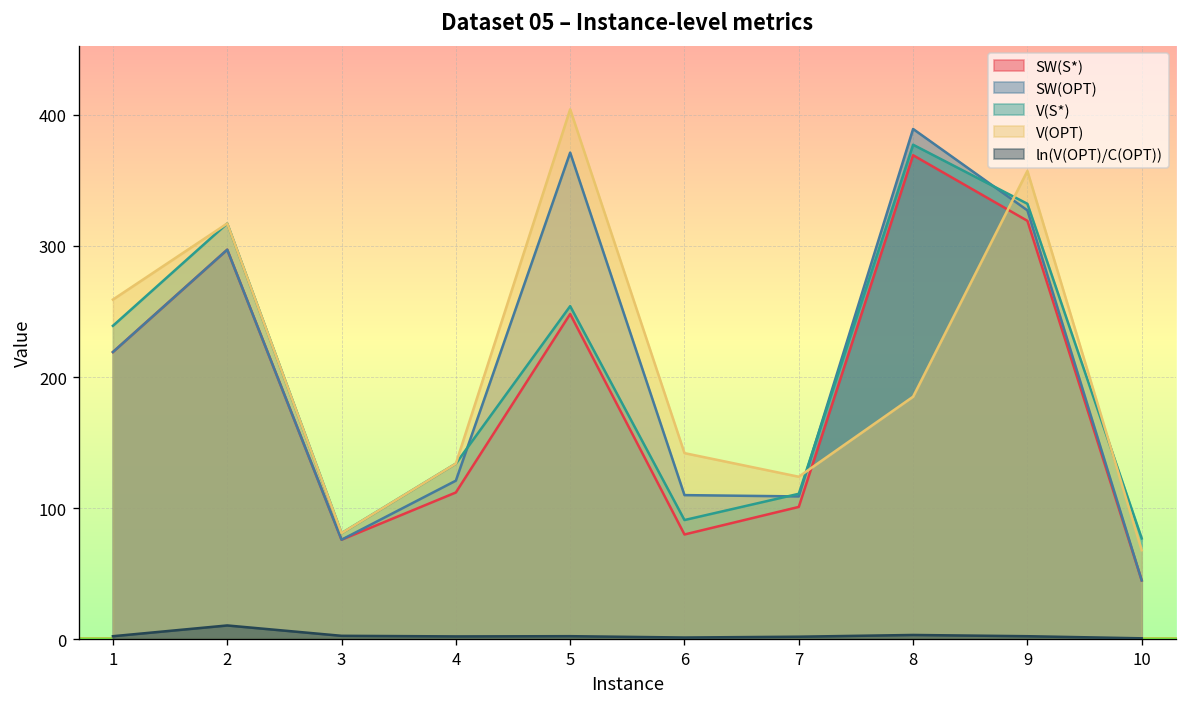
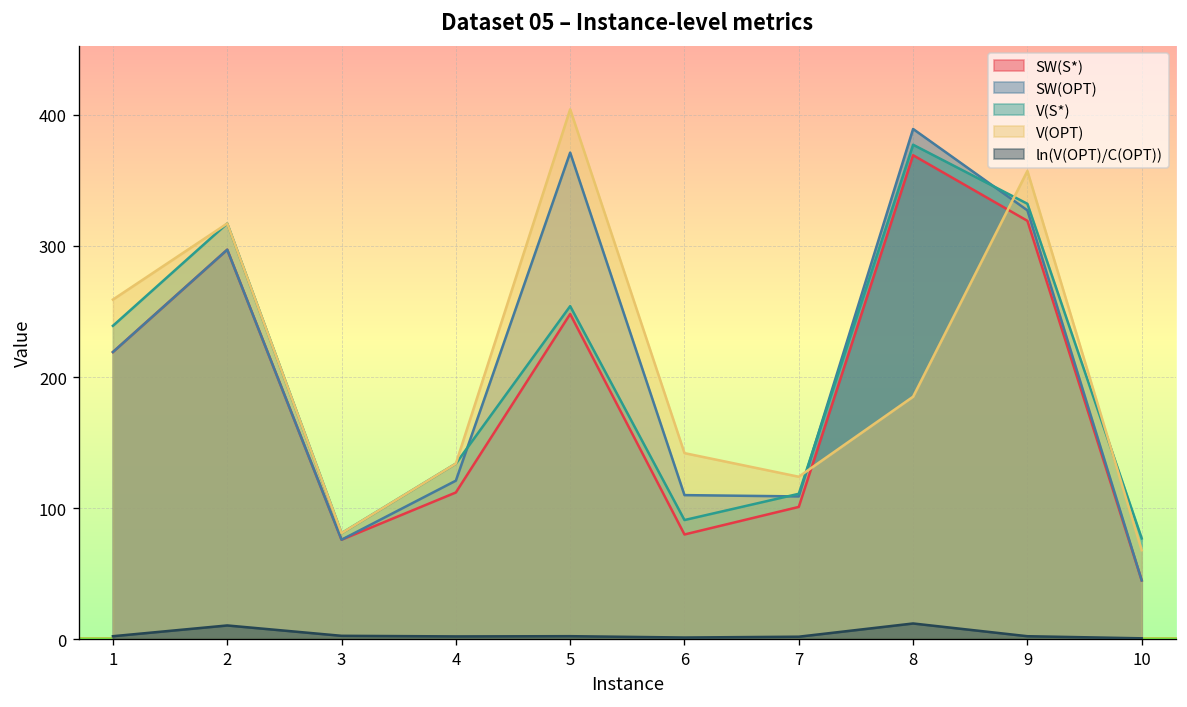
ln(V(OPT)/C(OPT)), 8: 3 -> 12
